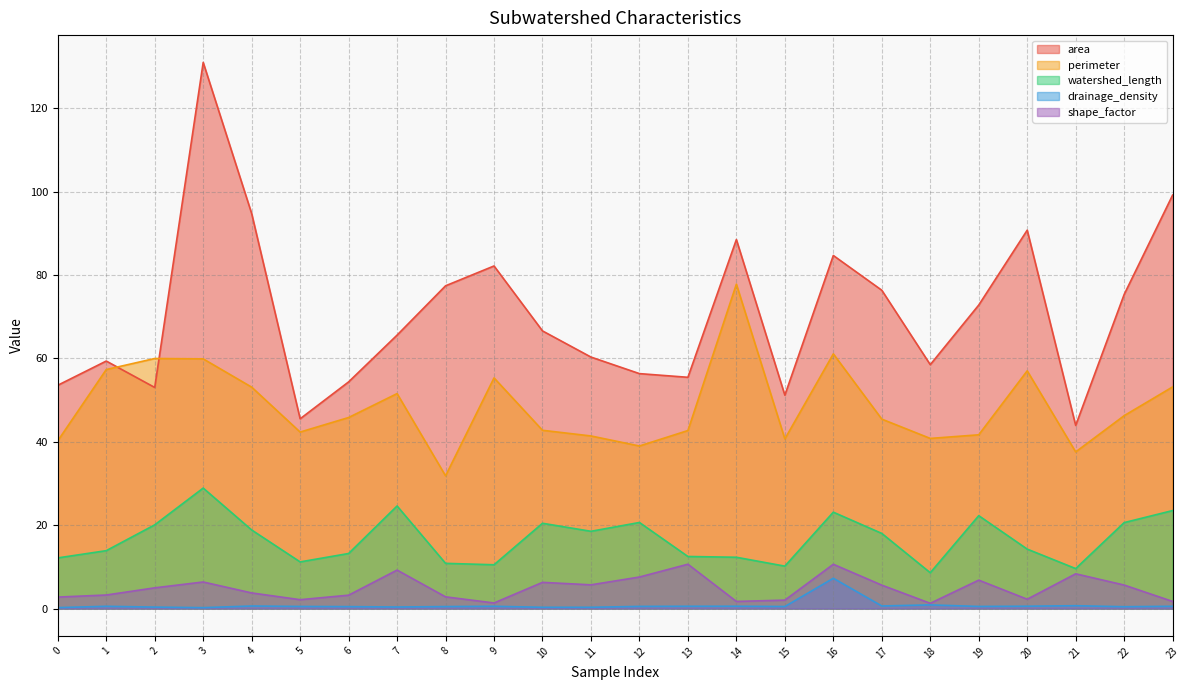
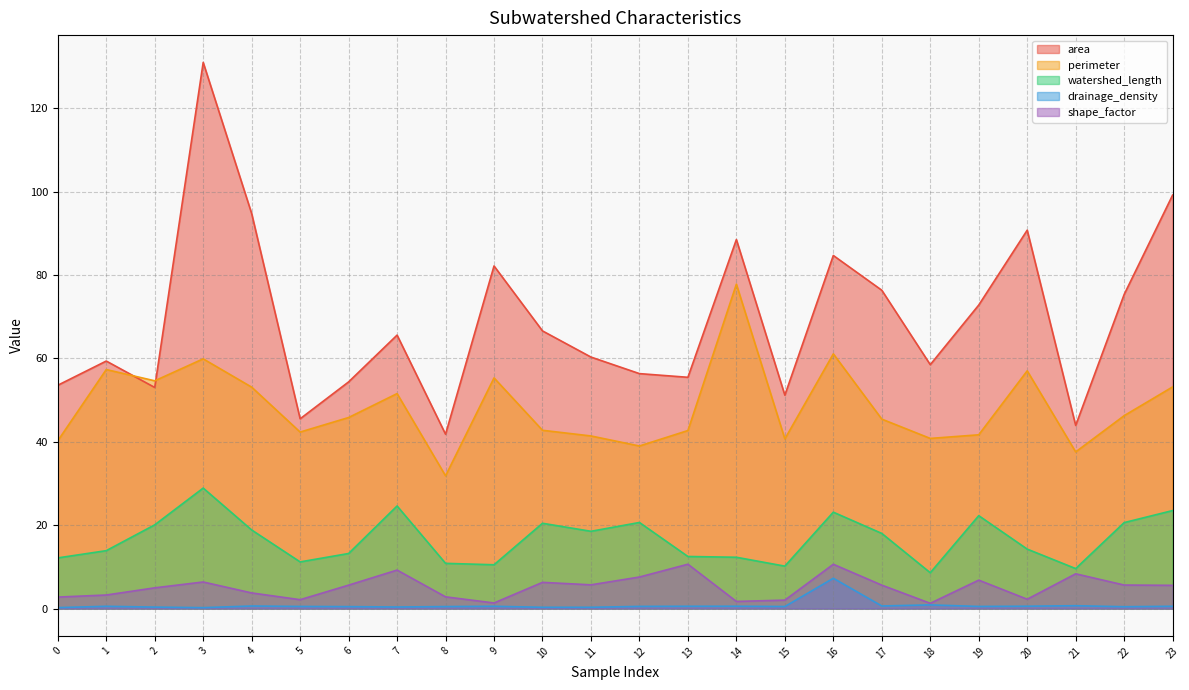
perimeter, 2: 60 -> 55
shape_factor, 6: 3 -> 6
area, 8: 77 -> 42
shape_factor, 23: 2 -> 6
